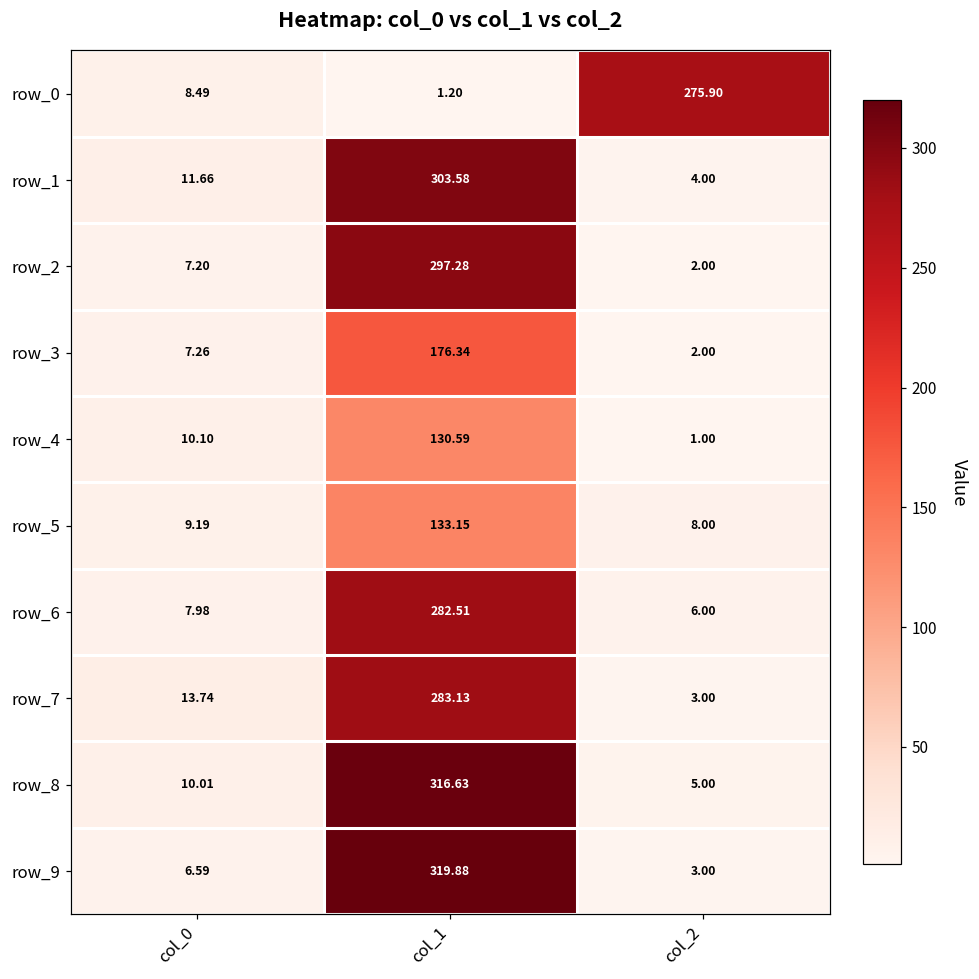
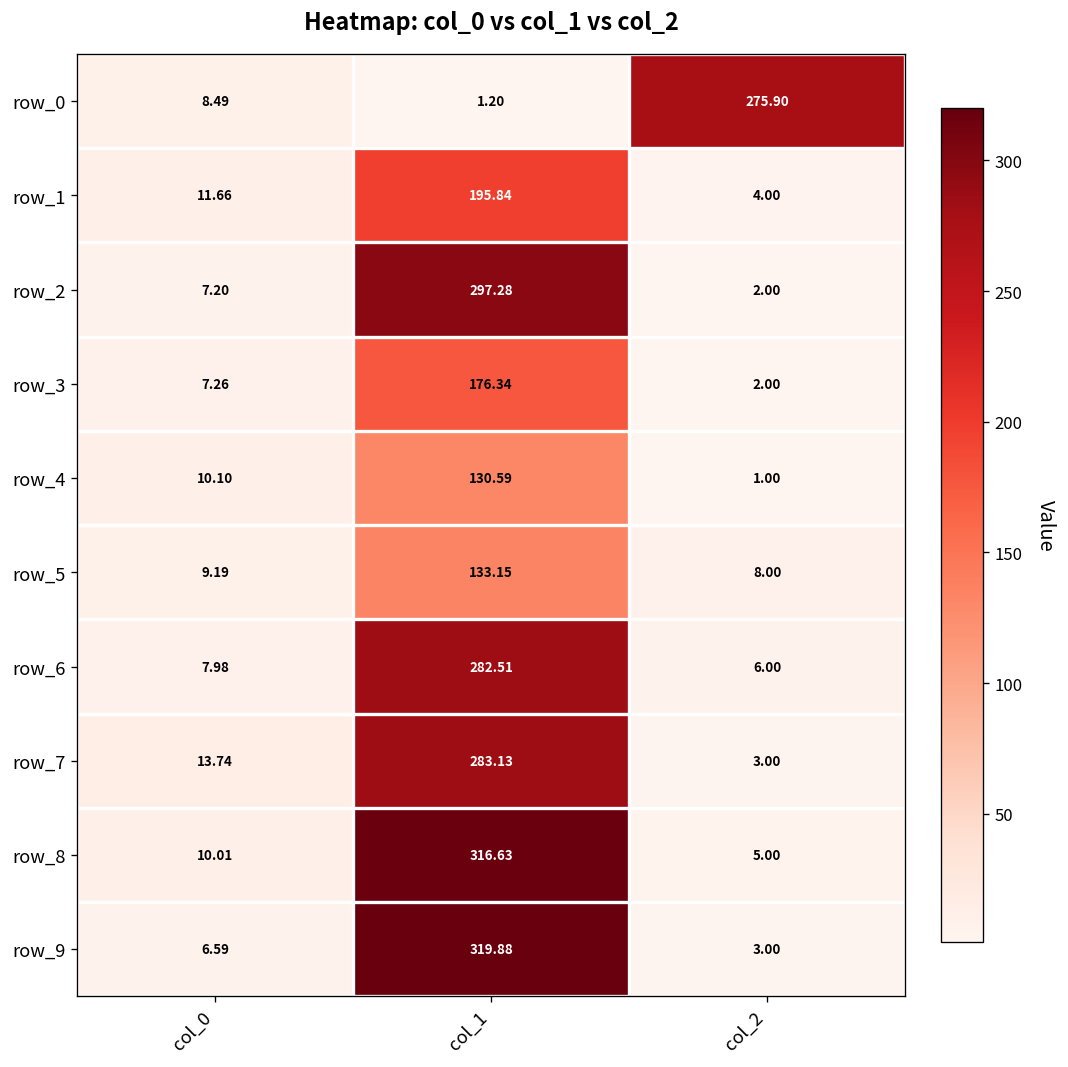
row_1, col_1: 303.58 -> 195.84
